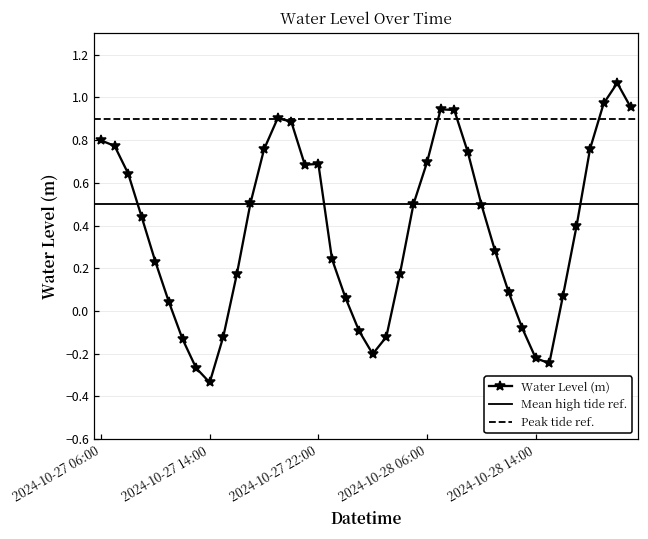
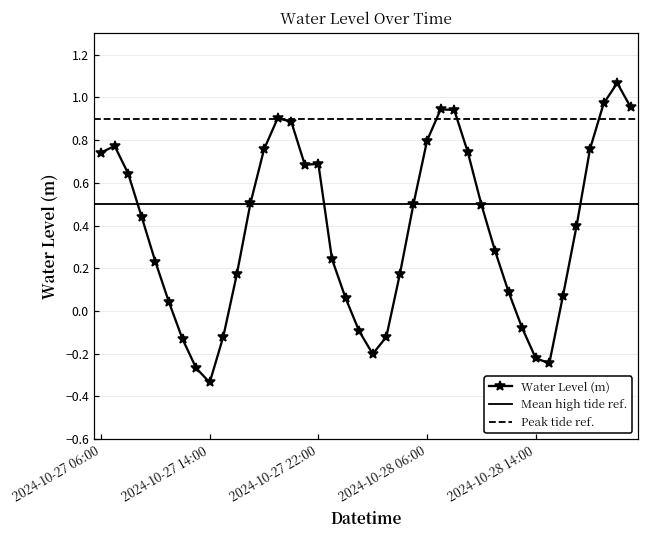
2024-10-27 06:00: 0.80 -> 0.74
2024-10-28 06:00: 0.70 -> 0.80
